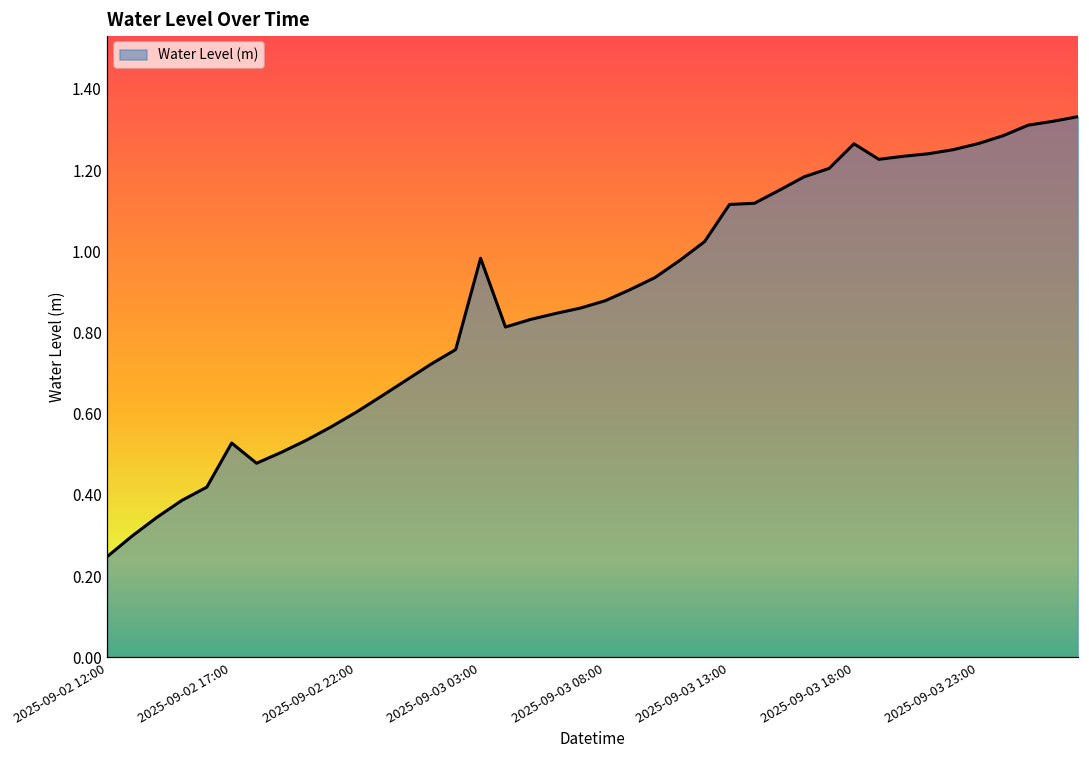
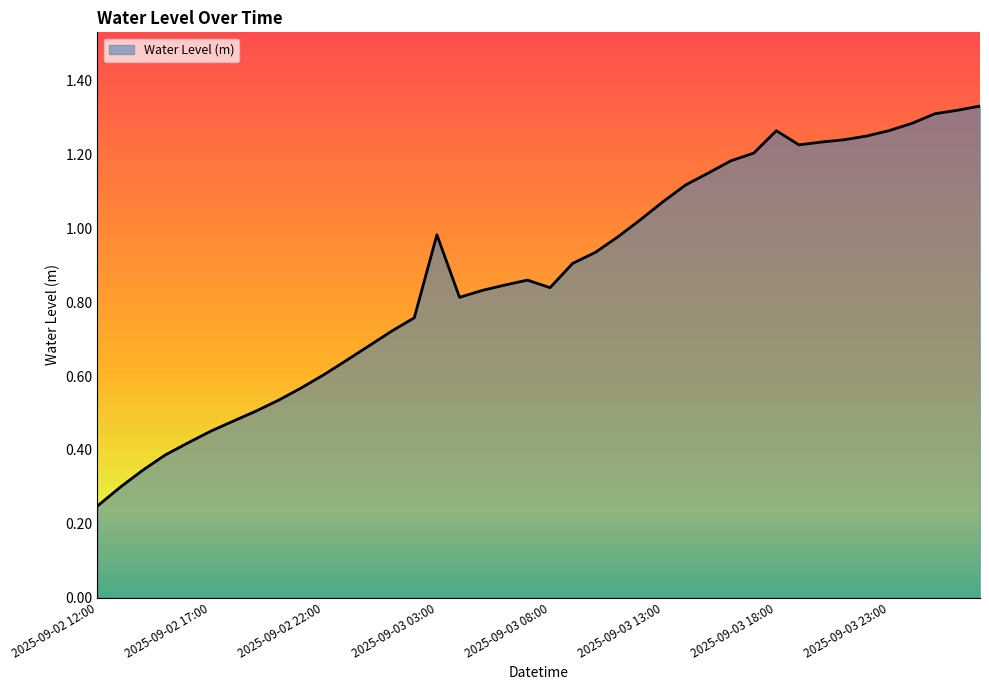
2025-09-02 17:00: 0.53 -> 0.45
2025-09-03 08:00: 0.88 -> 0.84
2025-09-03 13:00: 1.12 -> 1.07
